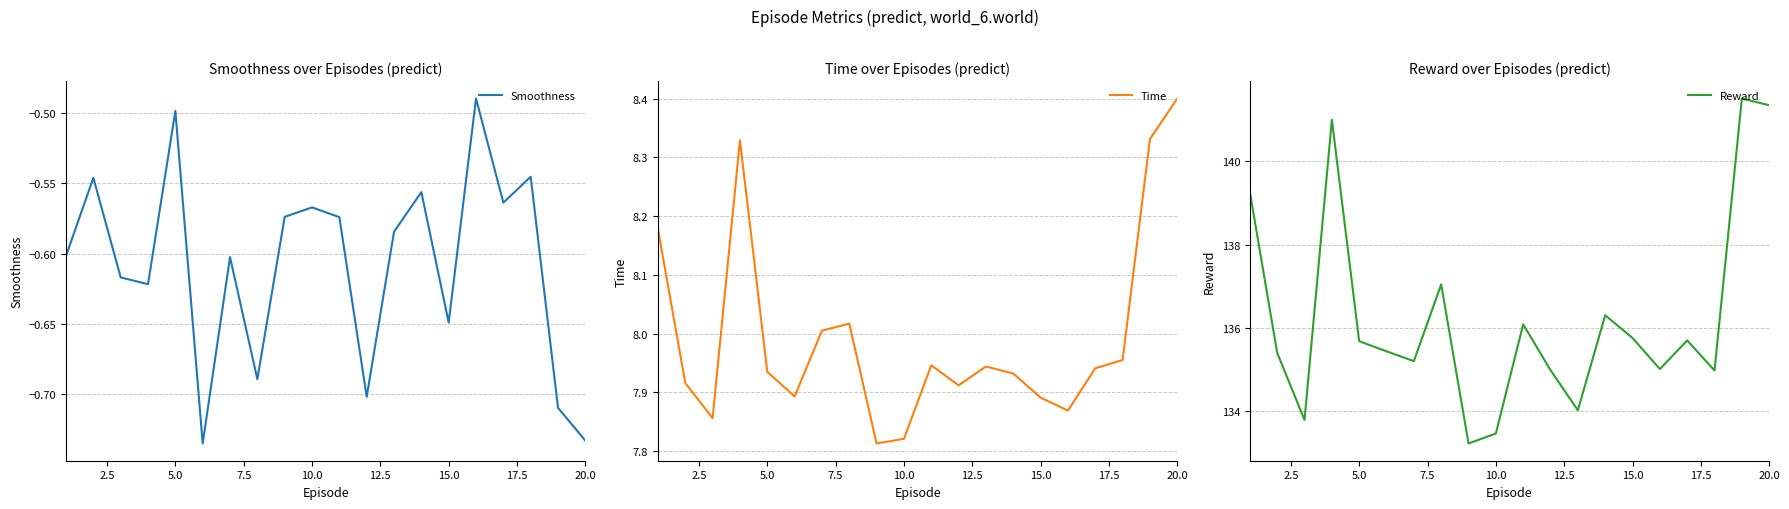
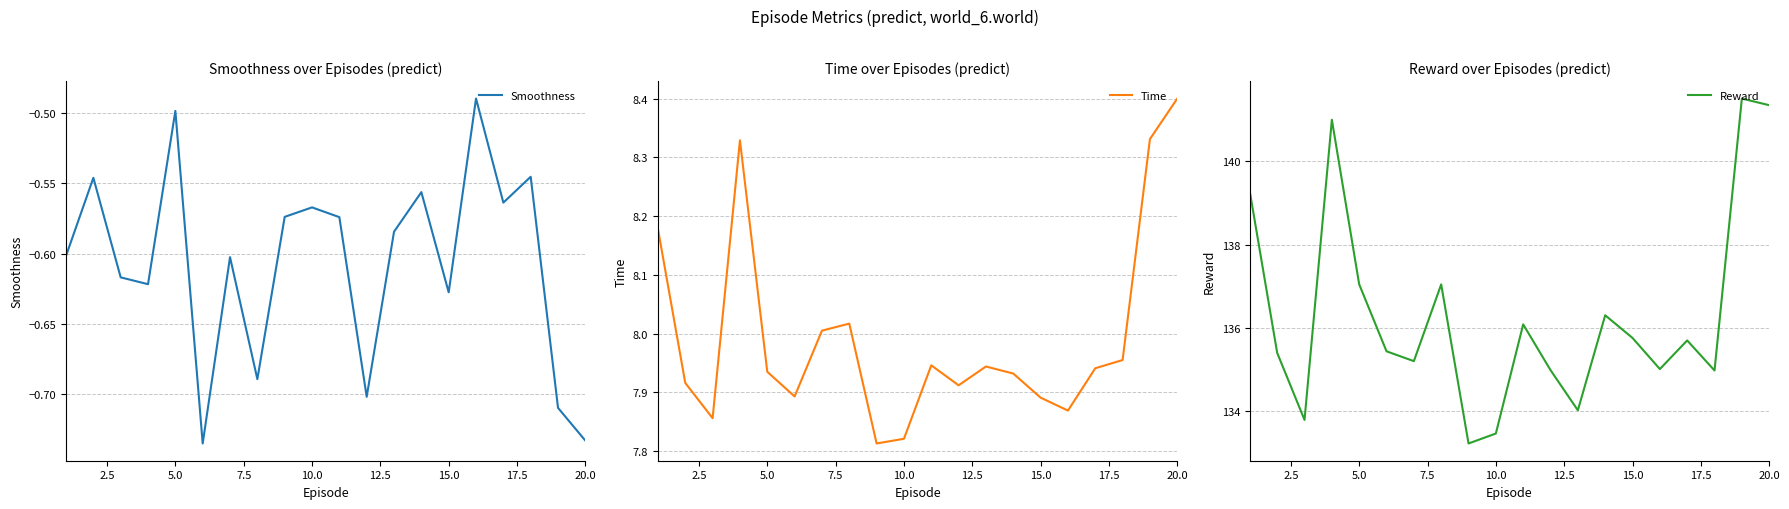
Smoothness over Episodes (predict), 15.0: -0.649 -> -0.627
Reward over Episodes (predict), 5.0: 135.7 -> 137.0
